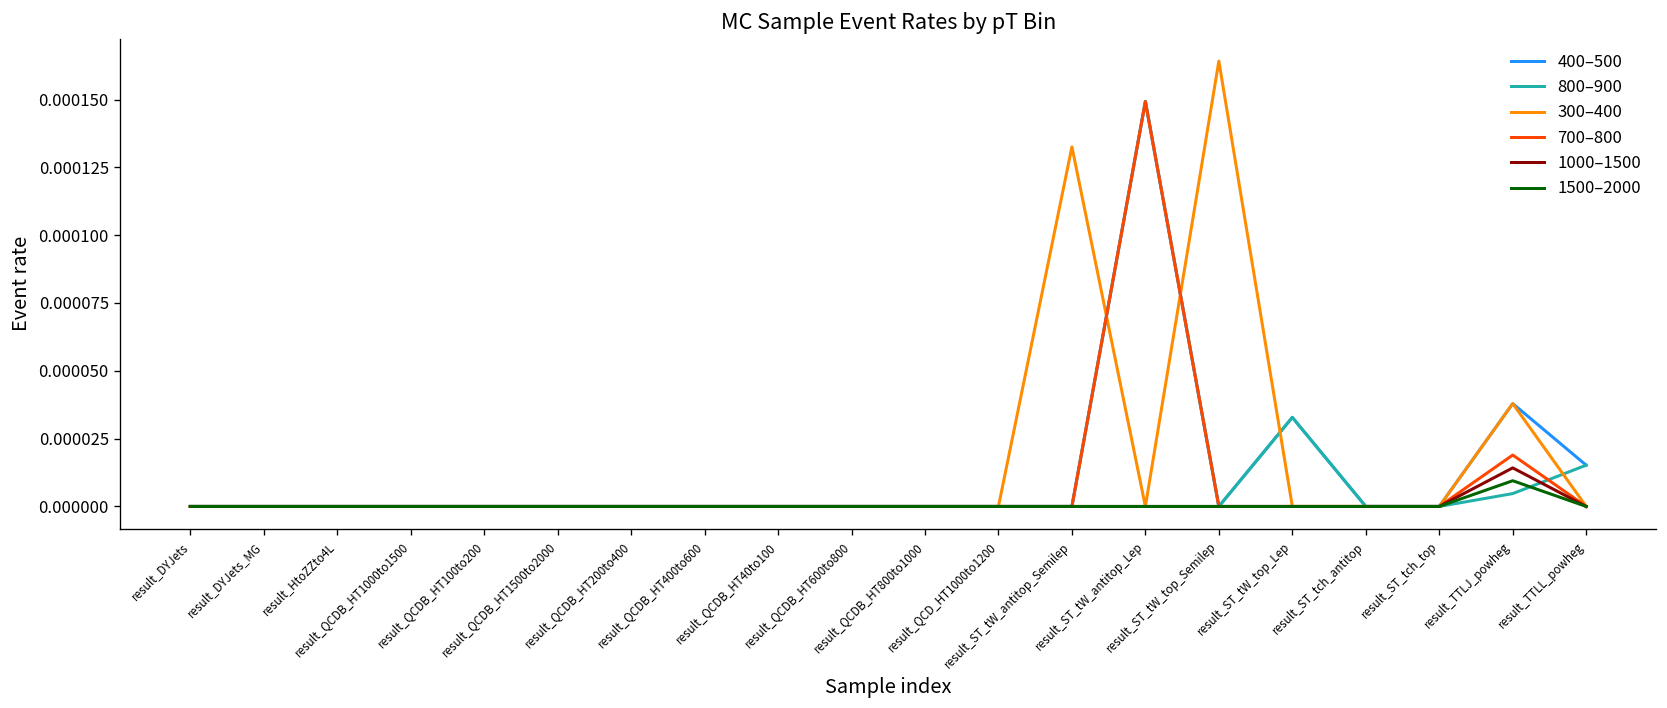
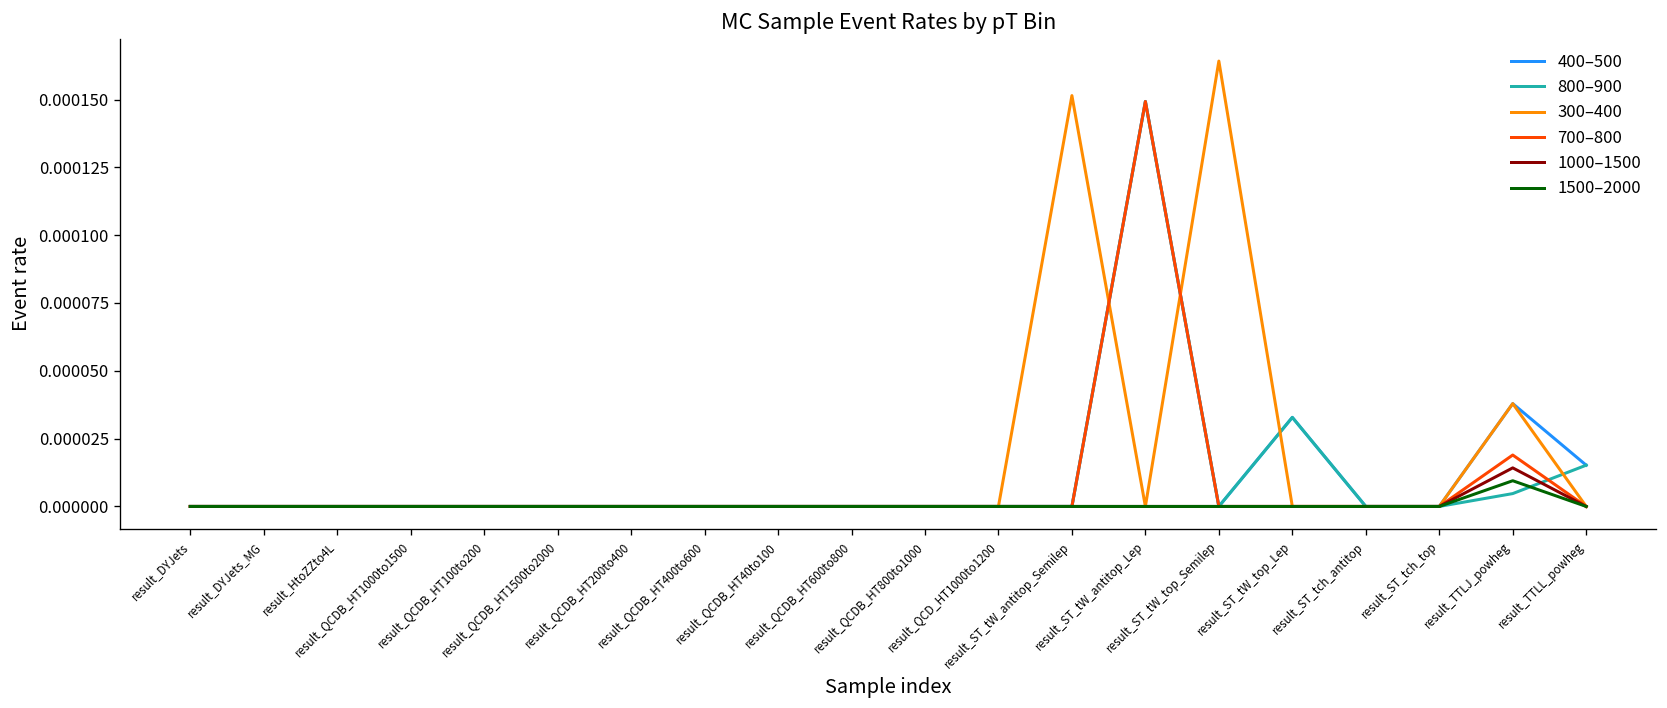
300–400, result_ST_tW_antitop_Semilep: 0.000133 -> 0.000151
